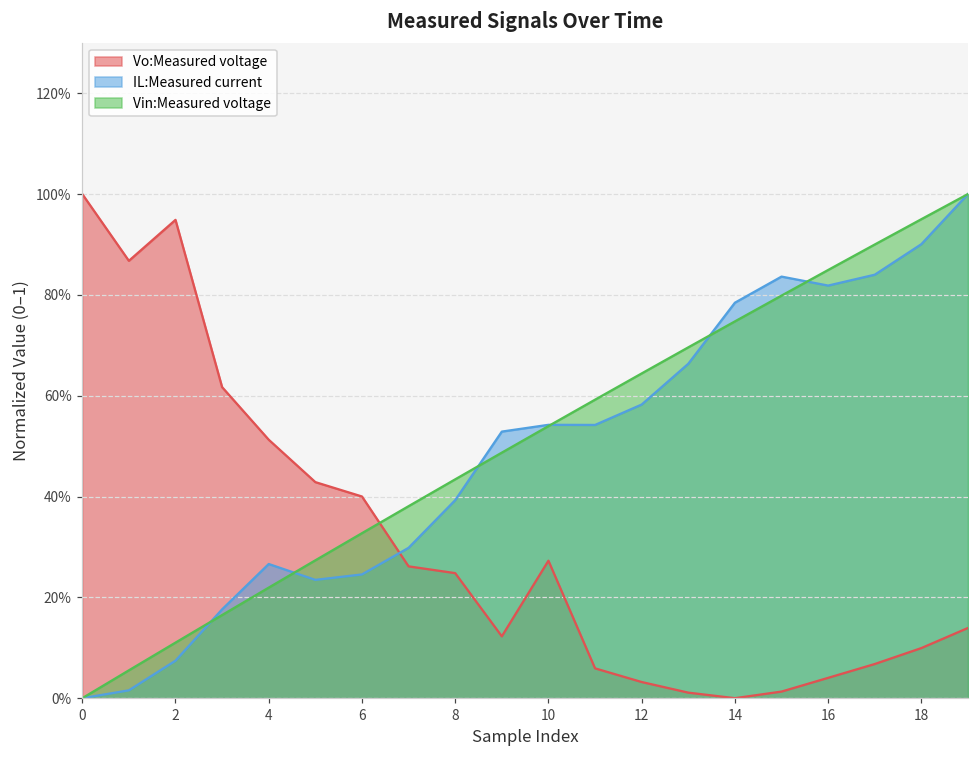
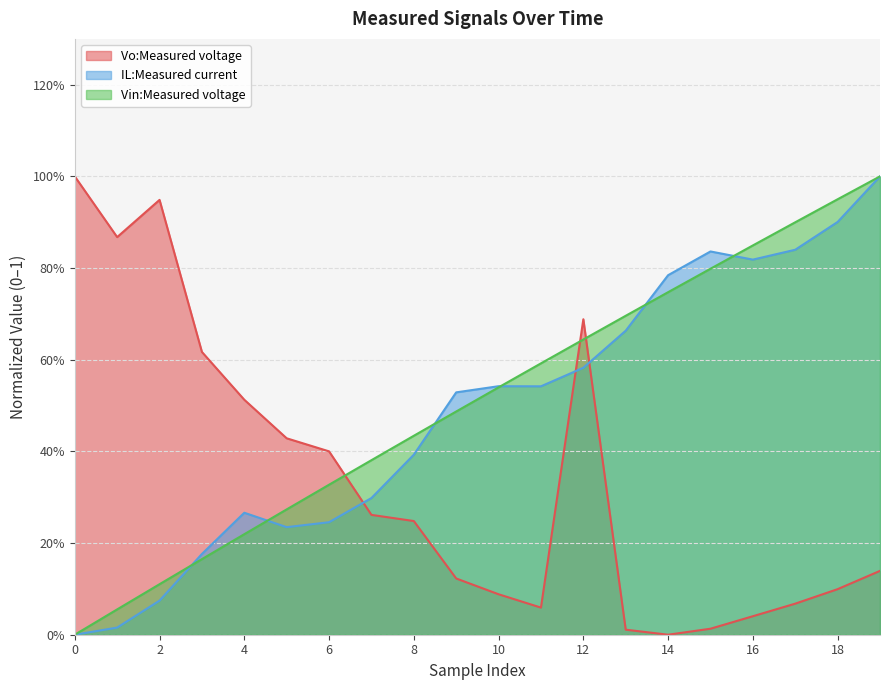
Vo:Measured voltage, 10: 27% -> 9%
Vo:Measured voltage, 12: 3% -> 69%
